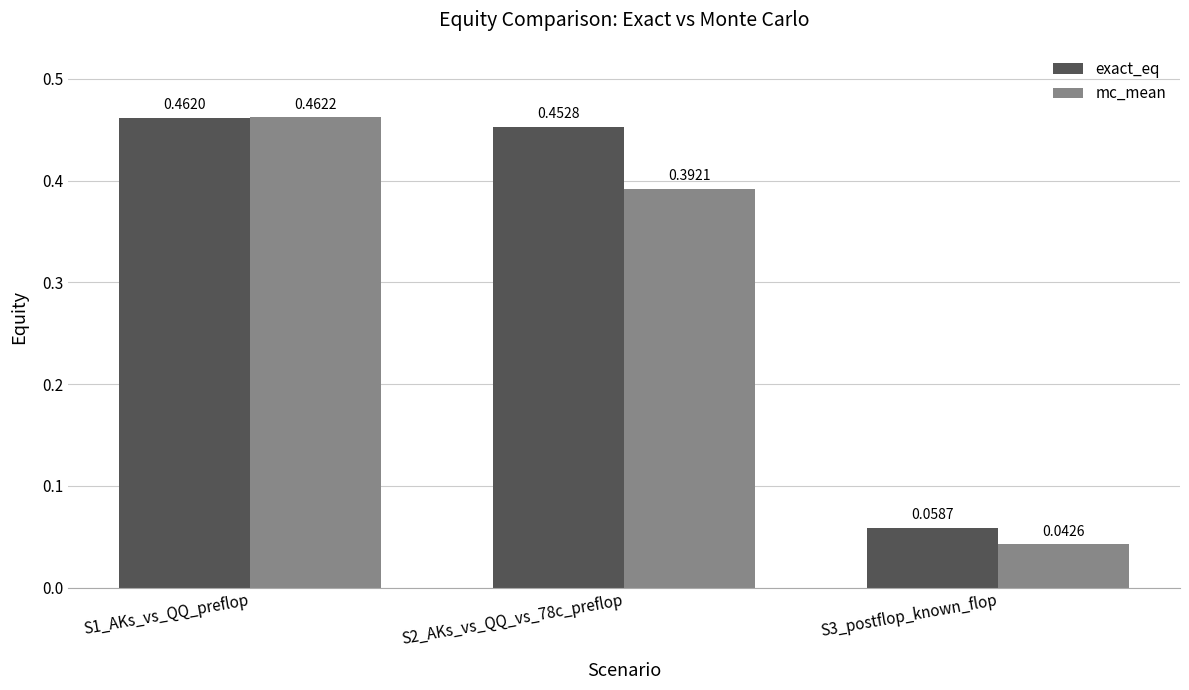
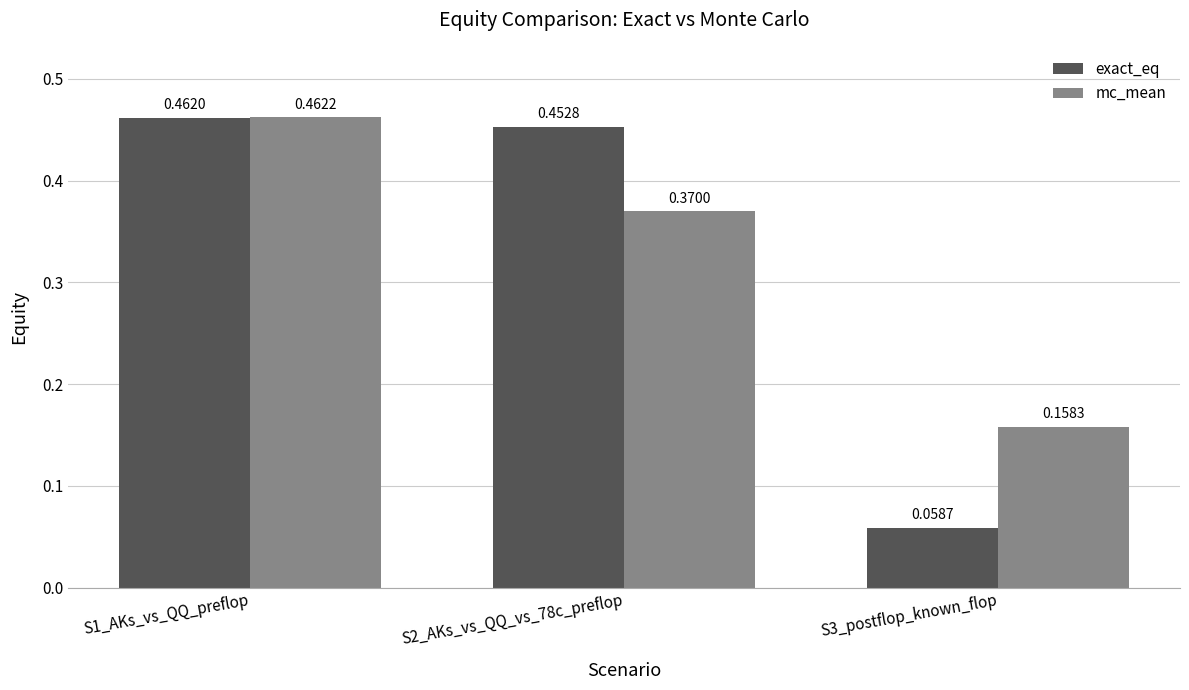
mc_mean, S2_AKs_vs_QQ_vs_78c_preflop: 0.3921 -> 0.3700
mc_mean, S3_postflop_known_flop: 0.0426 -> 0.1583
